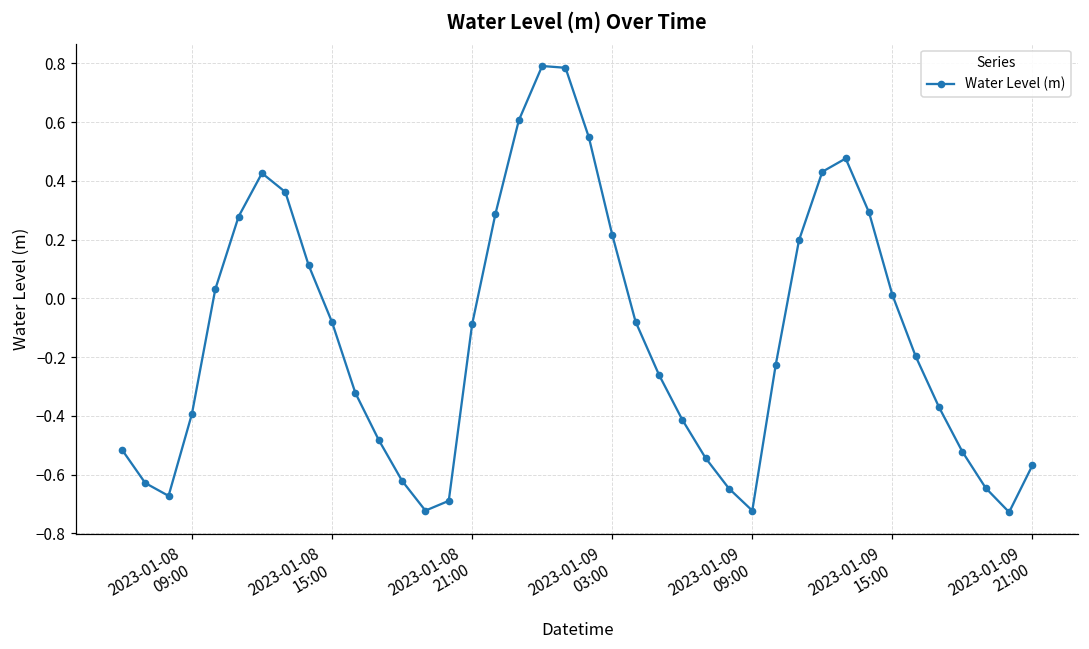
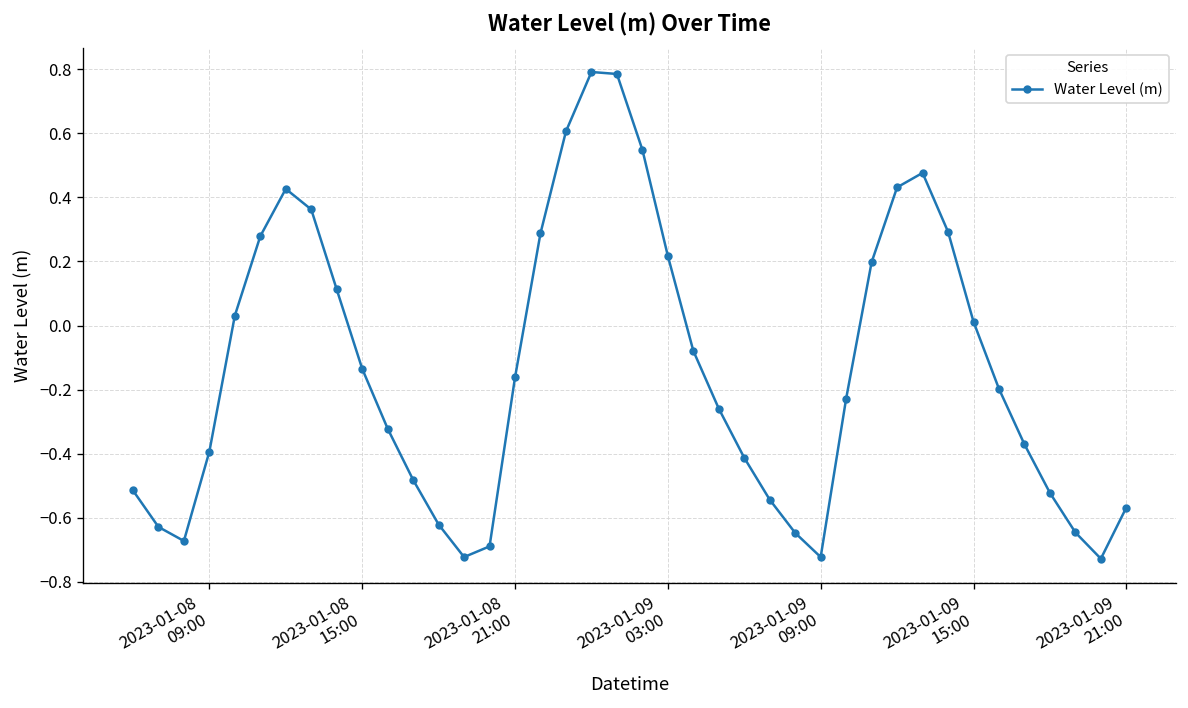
2023-01-08 15:00: -0.08 -> -0.13
2023-01-08 21:00: -0.09 -> -0.16
